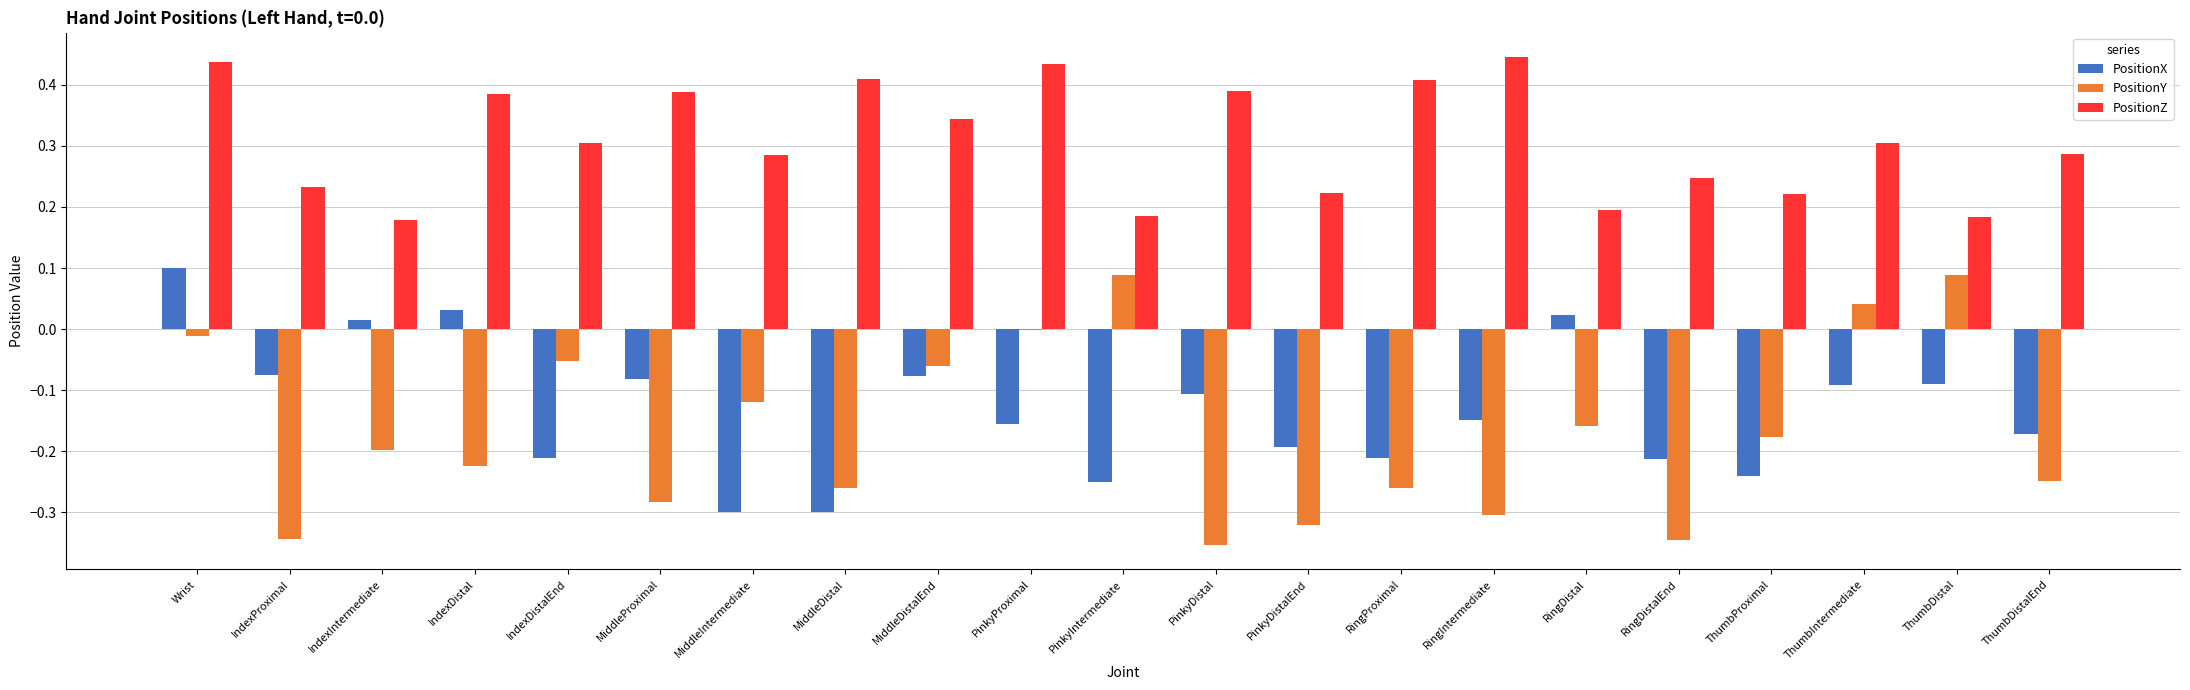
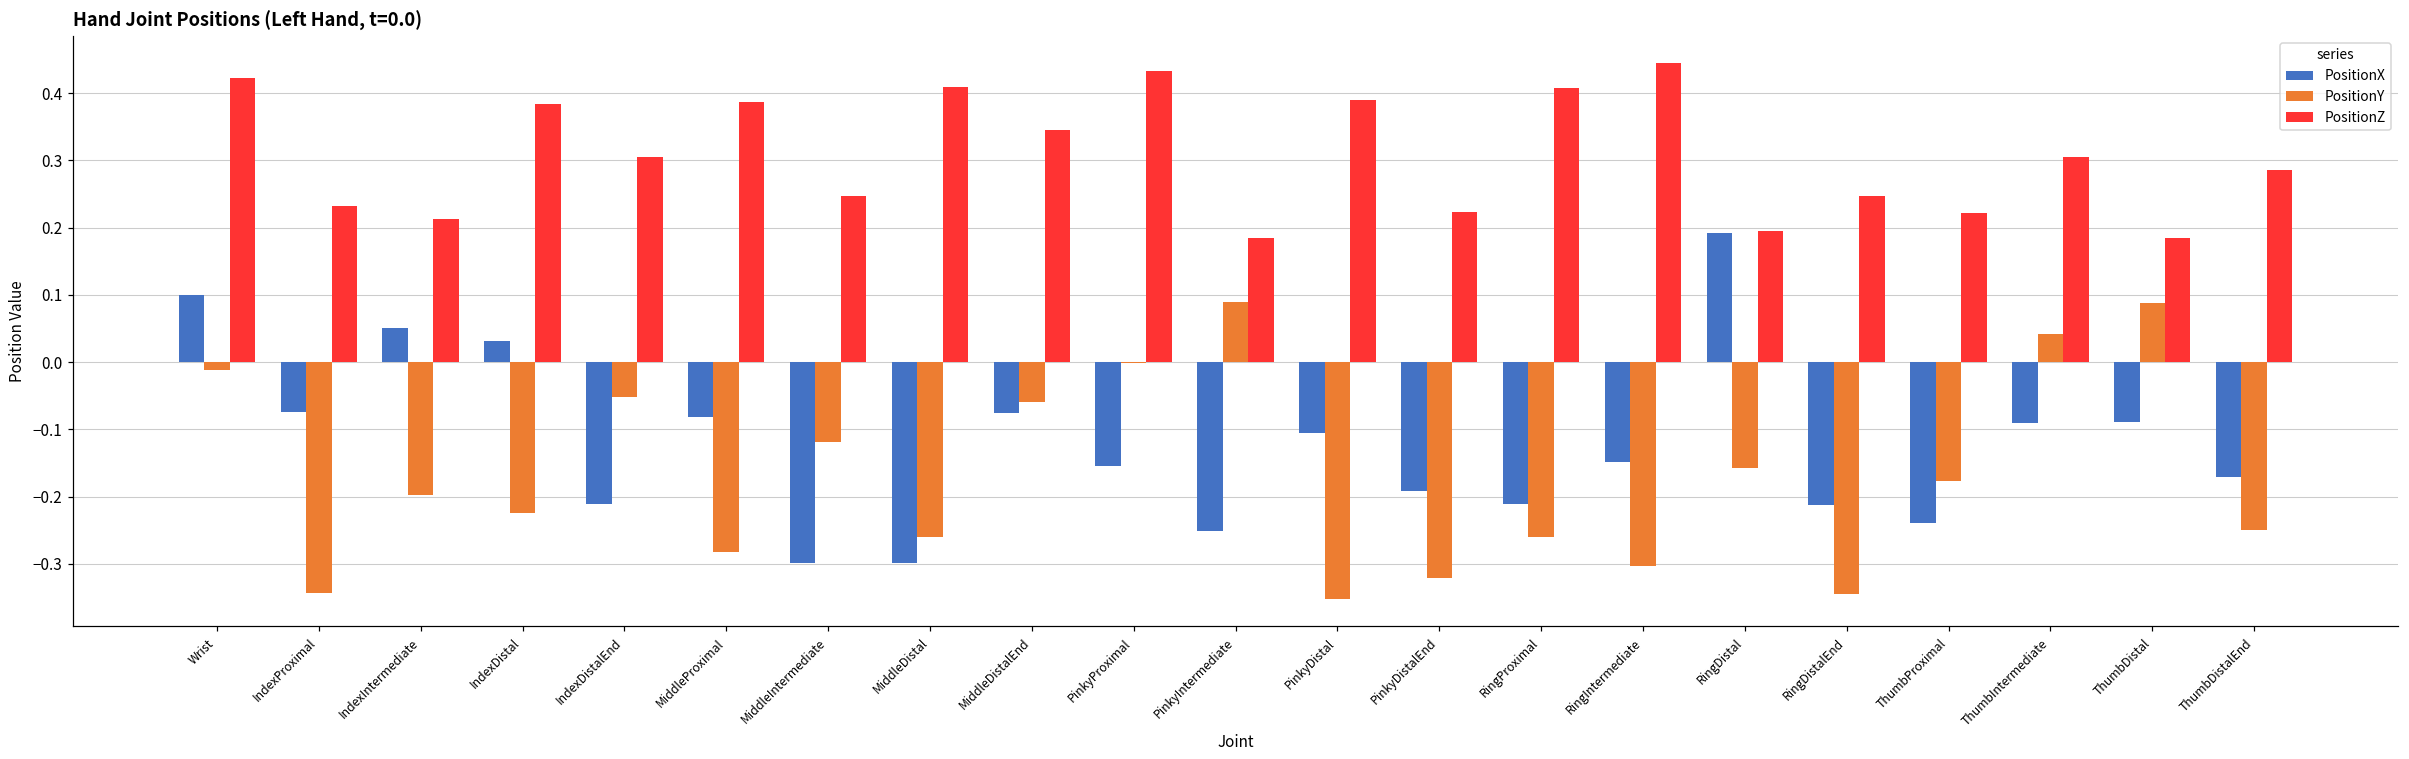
PositionZ, Wrist: 0.44 -> 0.42
PositionX, IndexIntermediate: 0.01 -> 0.05
PositionZ, IndexIntermediate: 0.18 -> 0.21
PositionZ, MiddleIntermediate: 0.29 -> 0.25
PositionX, RingDistal: 0.02 -> 0.19
